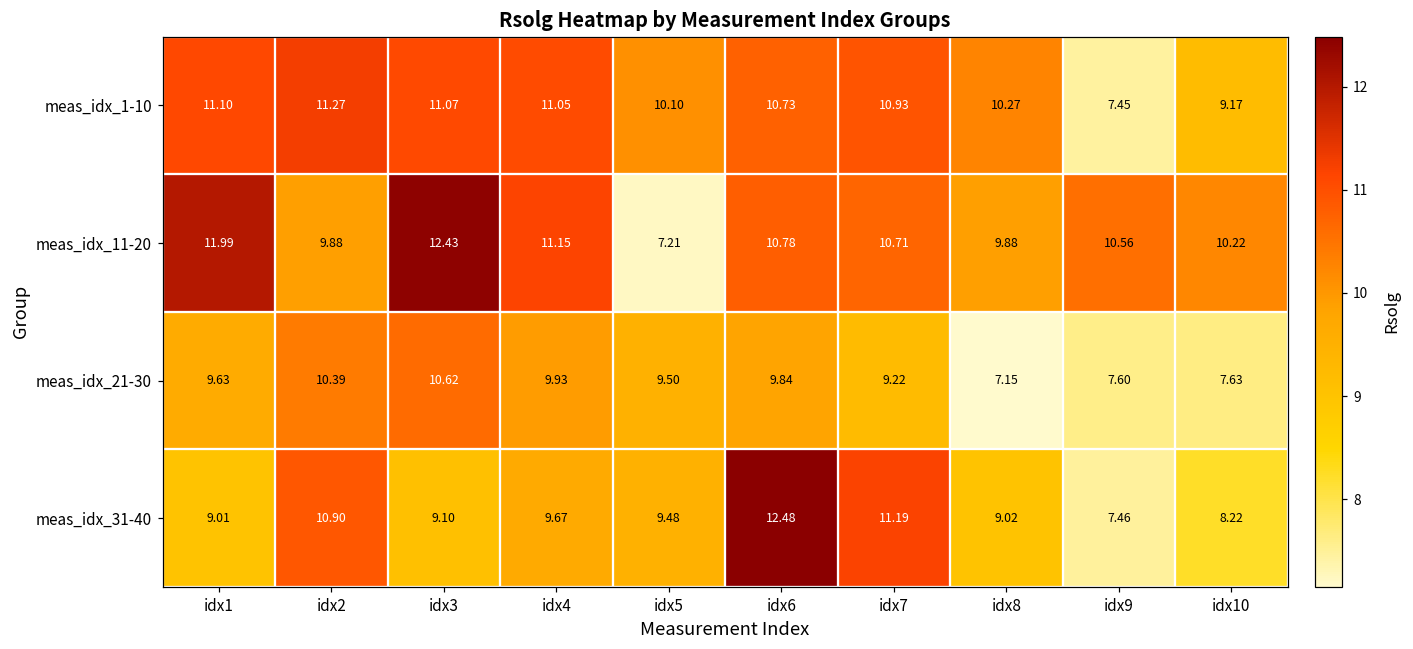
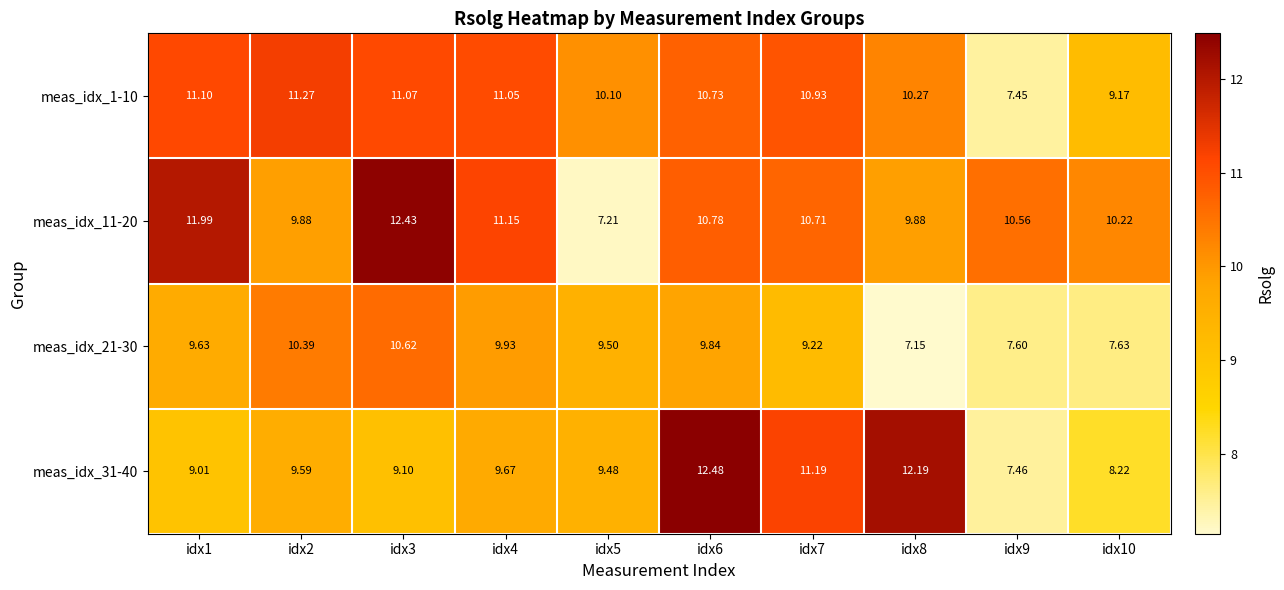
meas_idx_31-40, idx2: 10.90 -> 9.59
meas_idx_31-40, idx8: 9.02 -> 12.19
